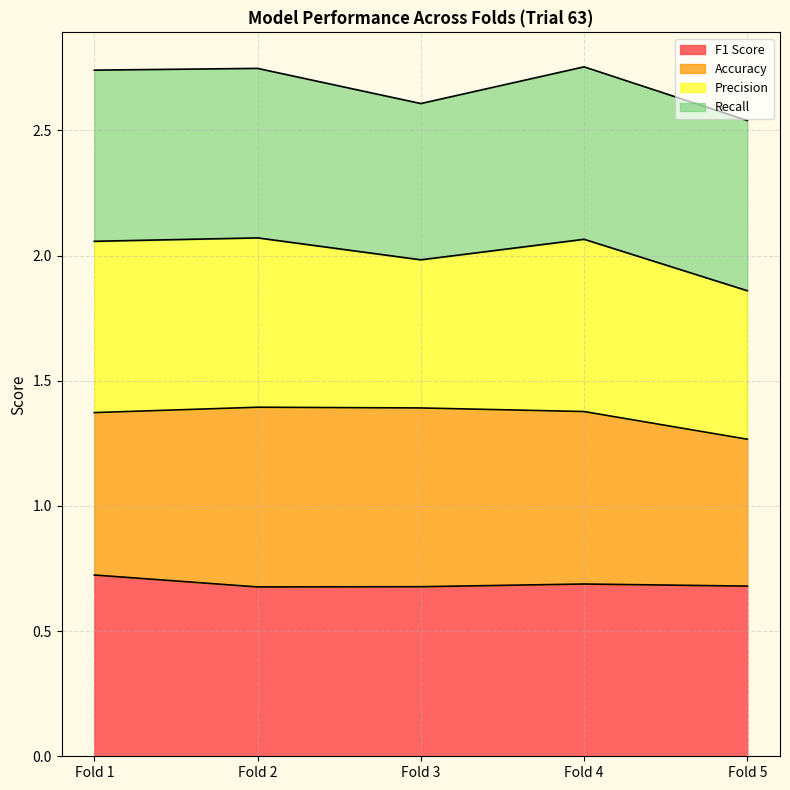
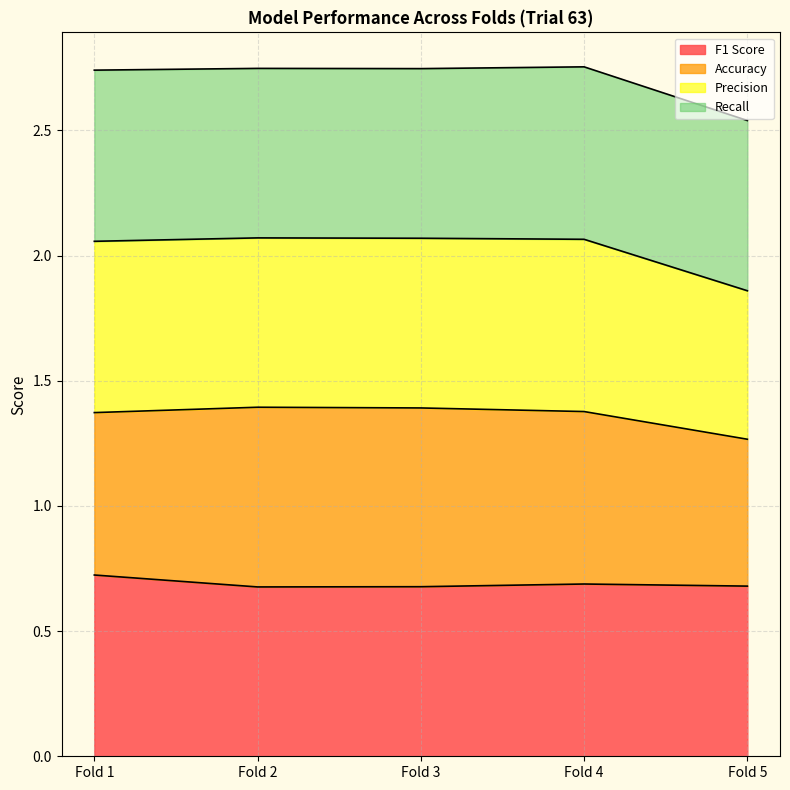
Precision, Fold 3: 0.59 -> 0.68
Recall, Fold 3: 0.62 -> 0.68
